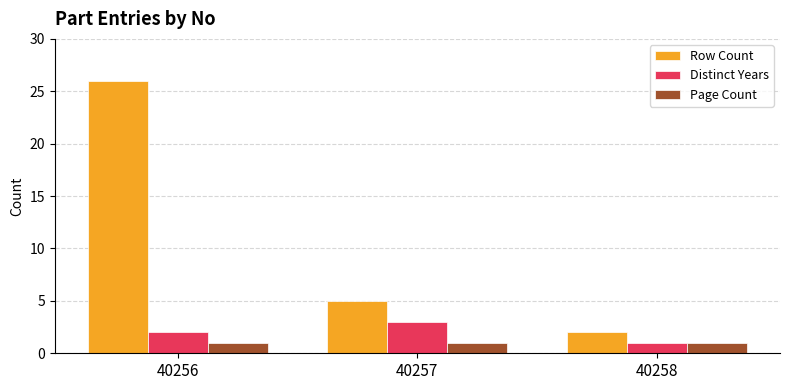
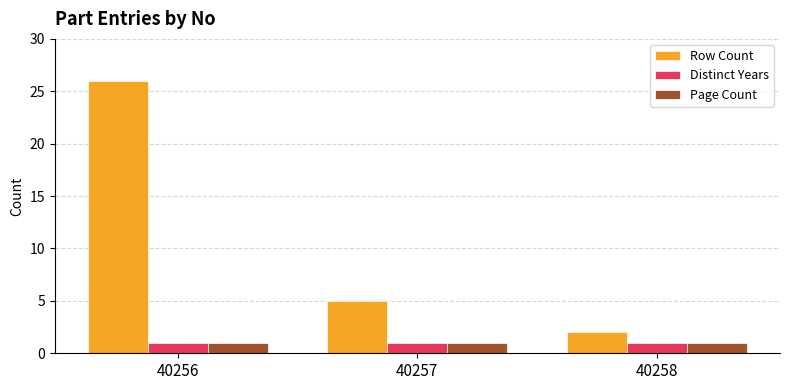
Distinct Years, 40256: 2 -> 1
Distinct Years, 40257: 3 -> 1
